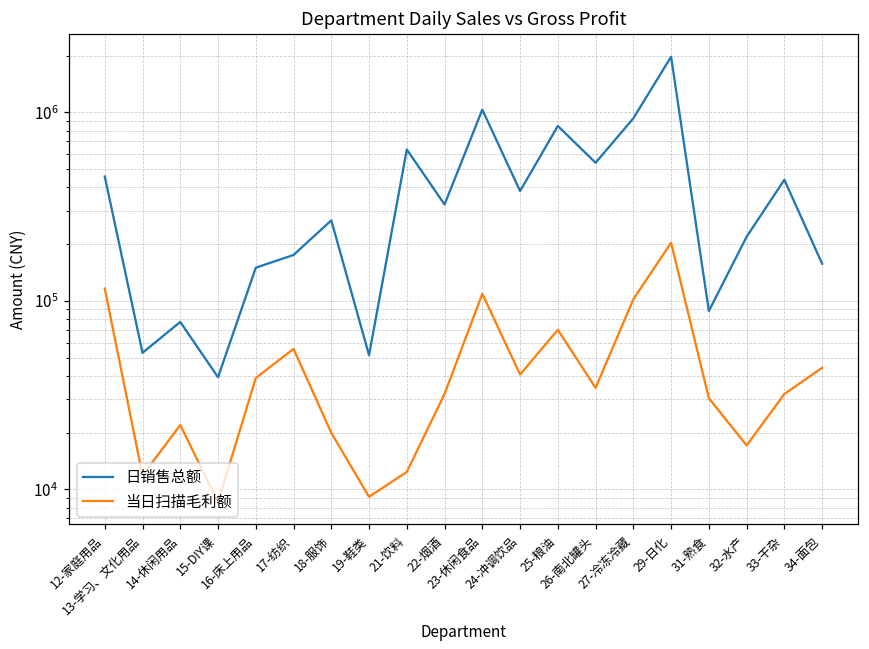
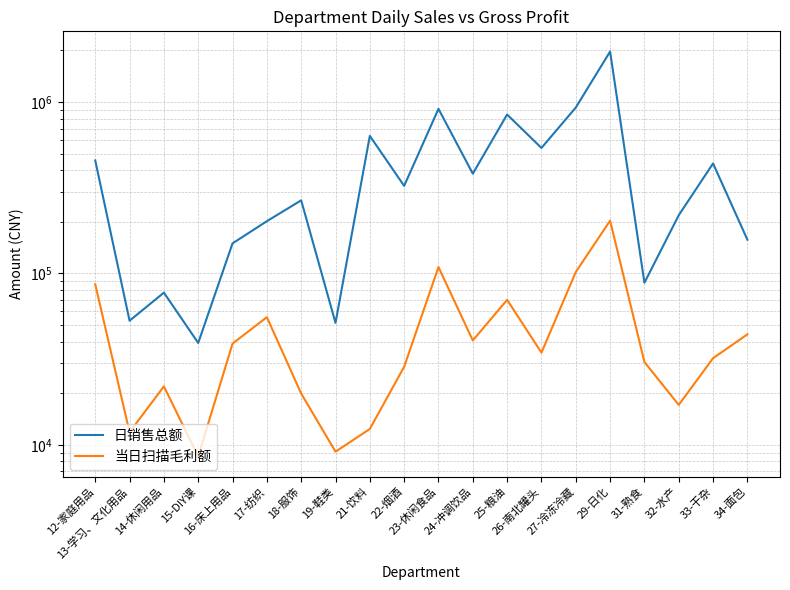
当日扫描毛利额, 12-家庭用品: 120000 -> 90000
日销售总额, 17-纺织: 170000 -> 200000
当日扫描毛利额, 22-烟酒: 32000 -> 29000
日销售总额, 23-休闲食品: 1000000 -> 900000
